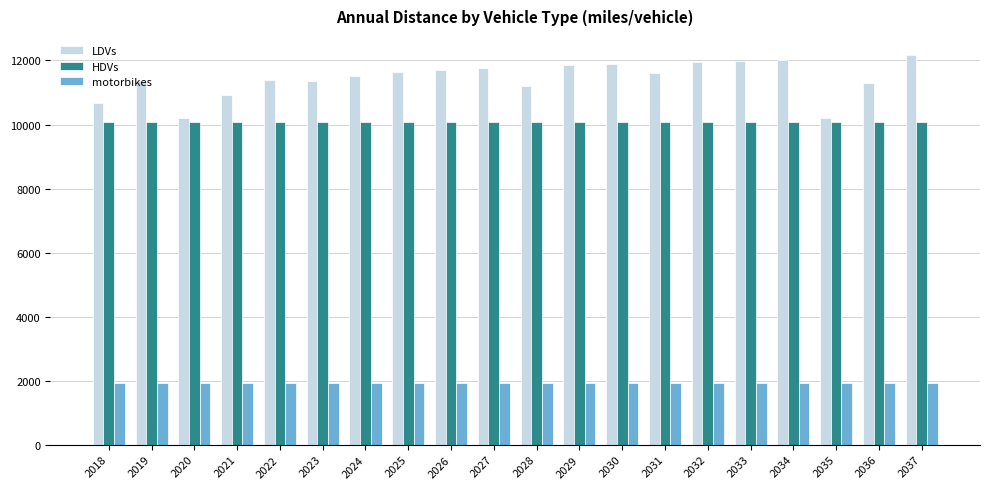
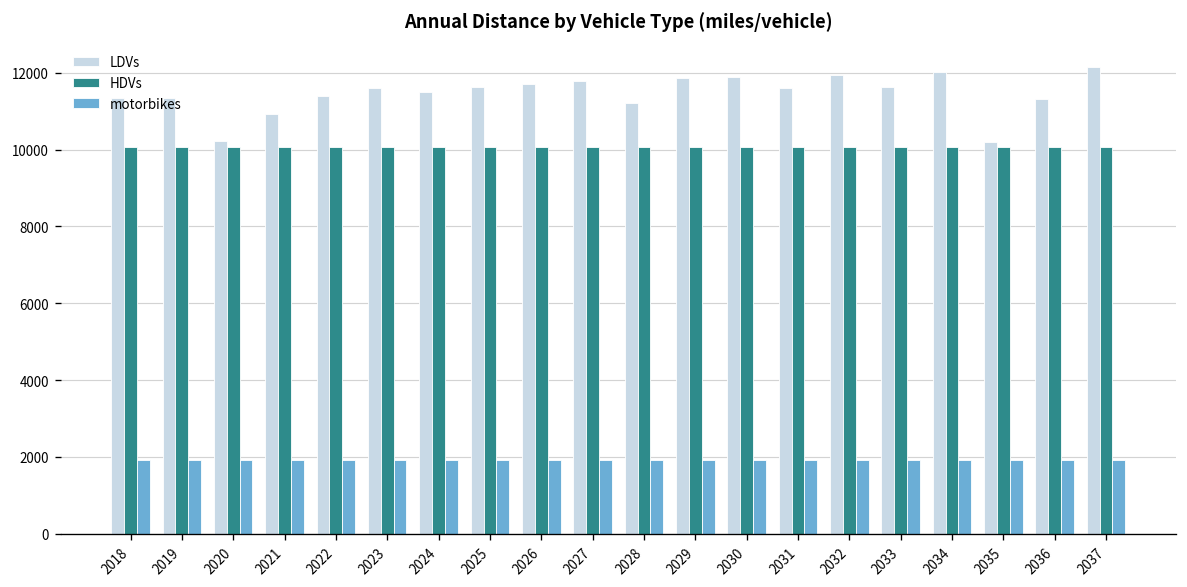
LDVs, 2018: 10700 -> 11400
LDVs, 2023: 11300 -> 11600
LDVs, 2033: 12000 -> 11600
